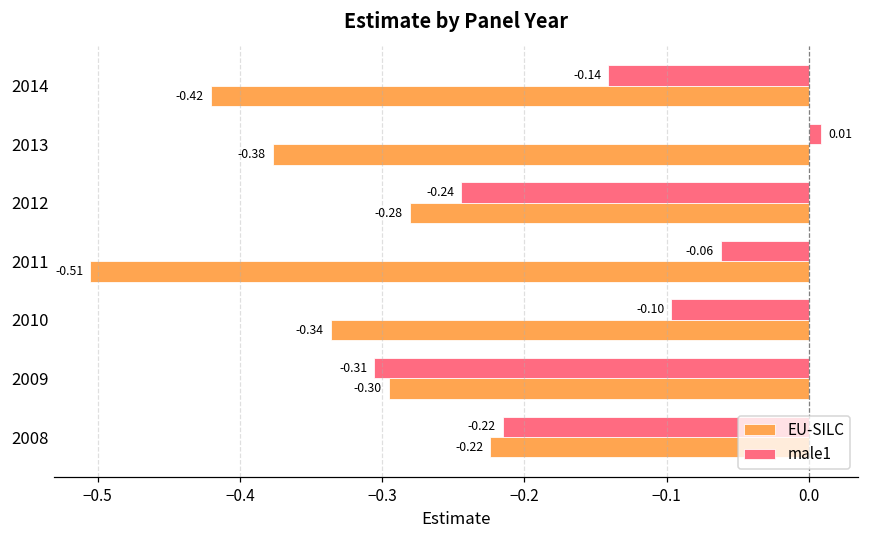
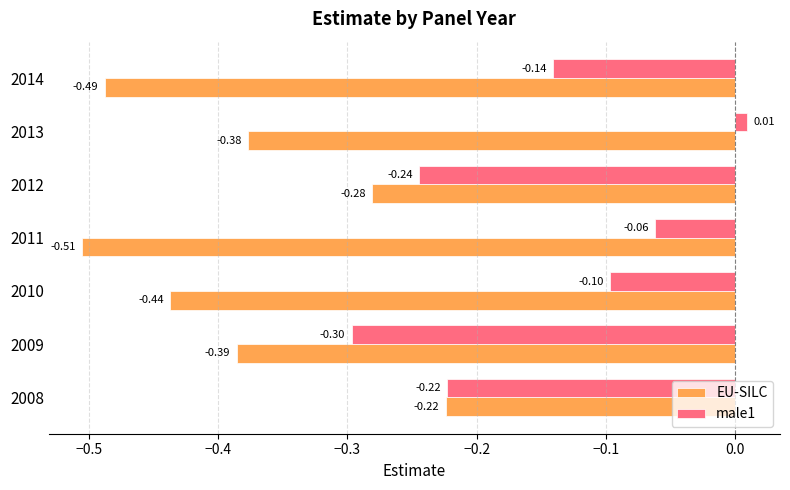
EU-SILC, 2014: -0.42 -> -0.49
EU-SILC, 2010: -0.34 -> -0.44
male1, 2009: -0.31 -> -0.30
EU-SILC, 2009: -0.30 -> -0.39
male1, 2008: -0.215 -> -0.223
